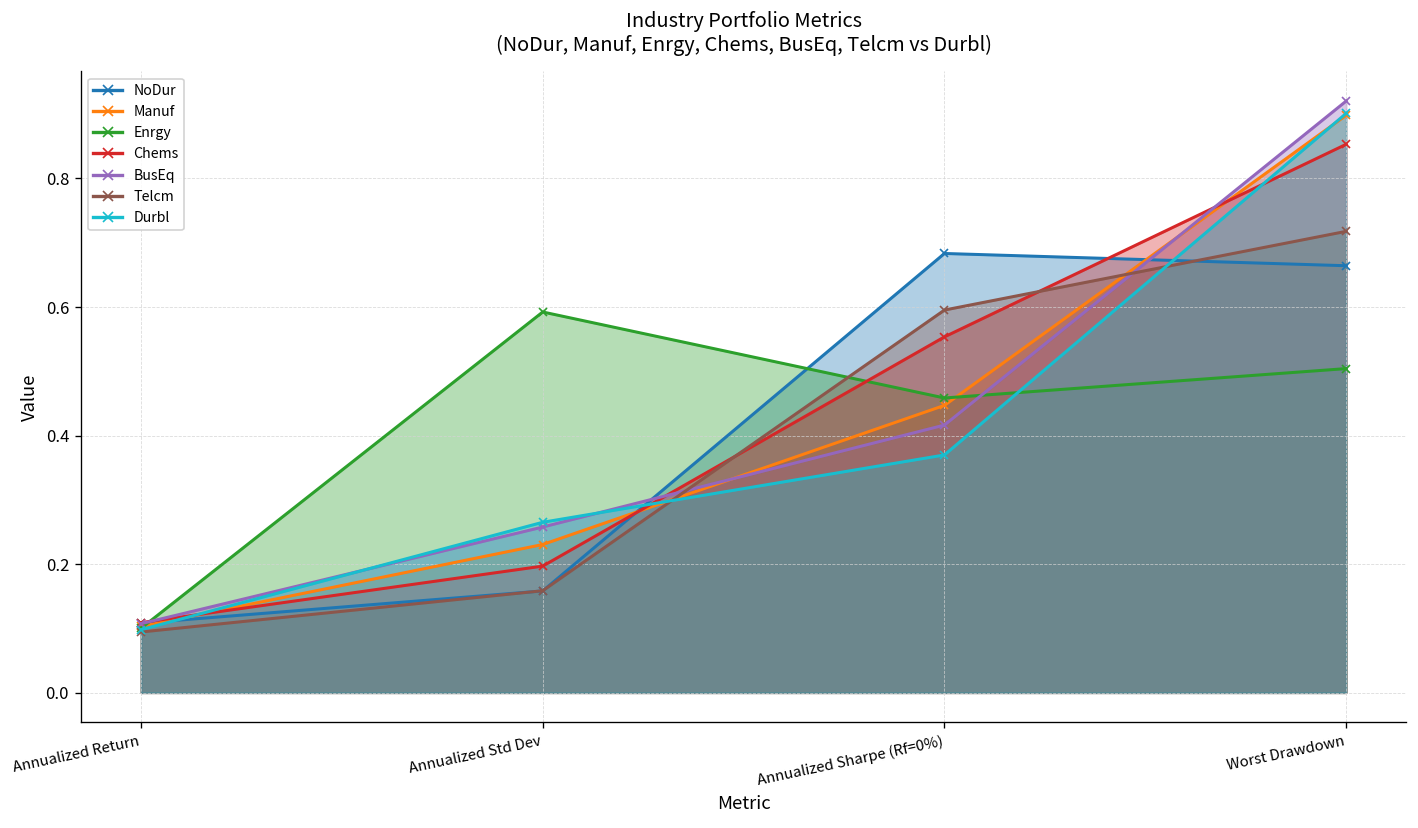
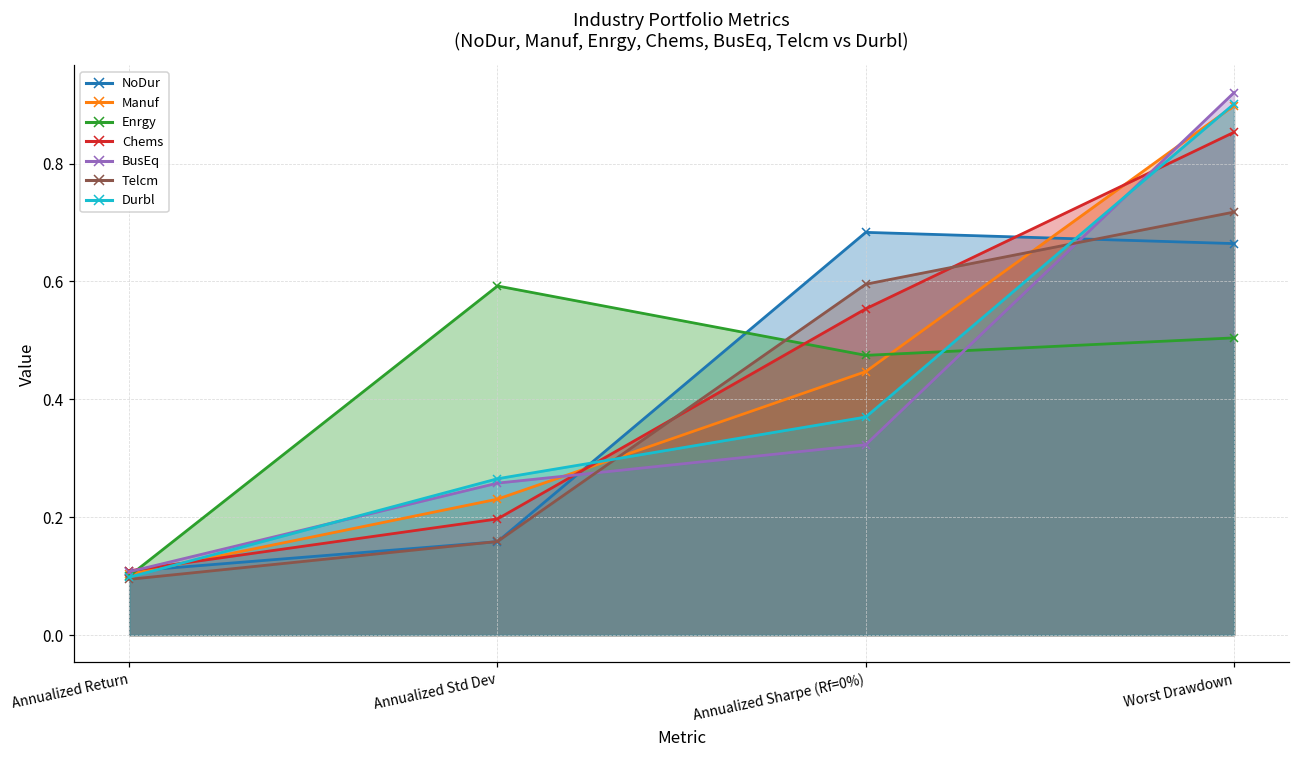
Enrgy, Annualized Sharpe (Rf=0%): 0.46 -> 0.47
BusEq, Annualized Sharpe (Rf=0%): 0.42 -> 0.32
